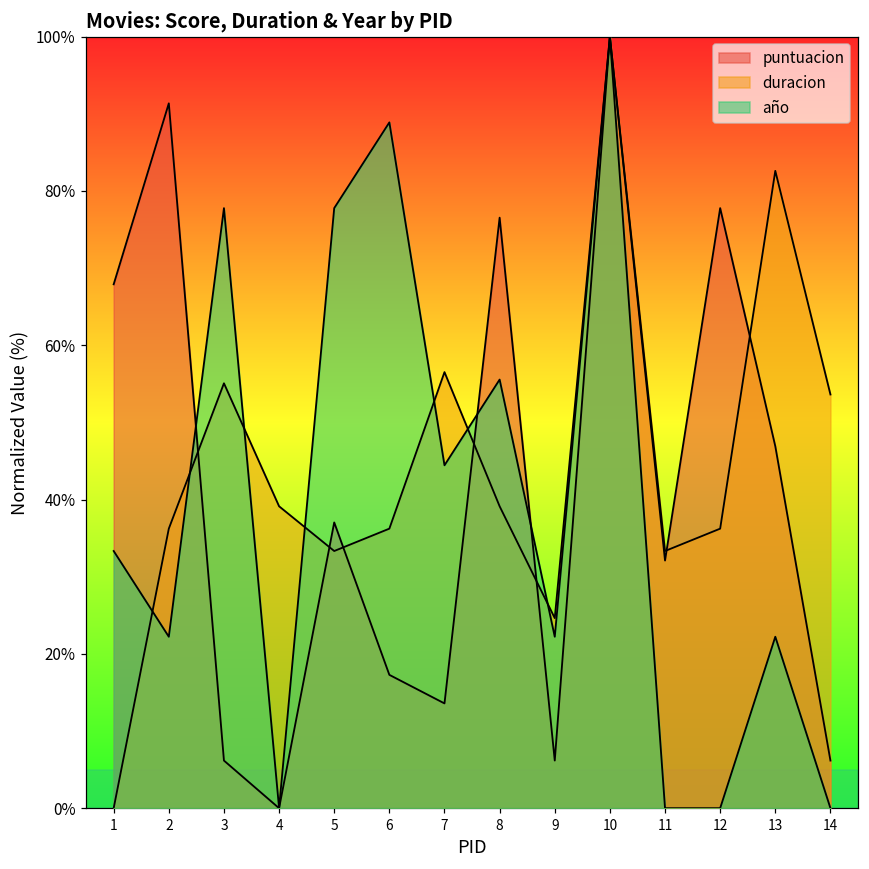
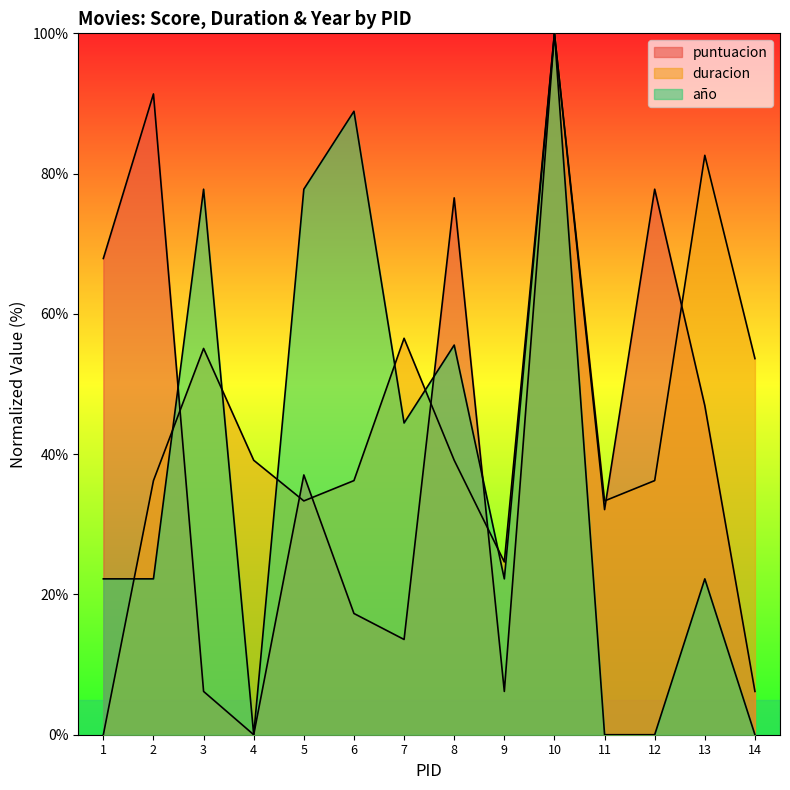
año, 1: 33% -> 22%
